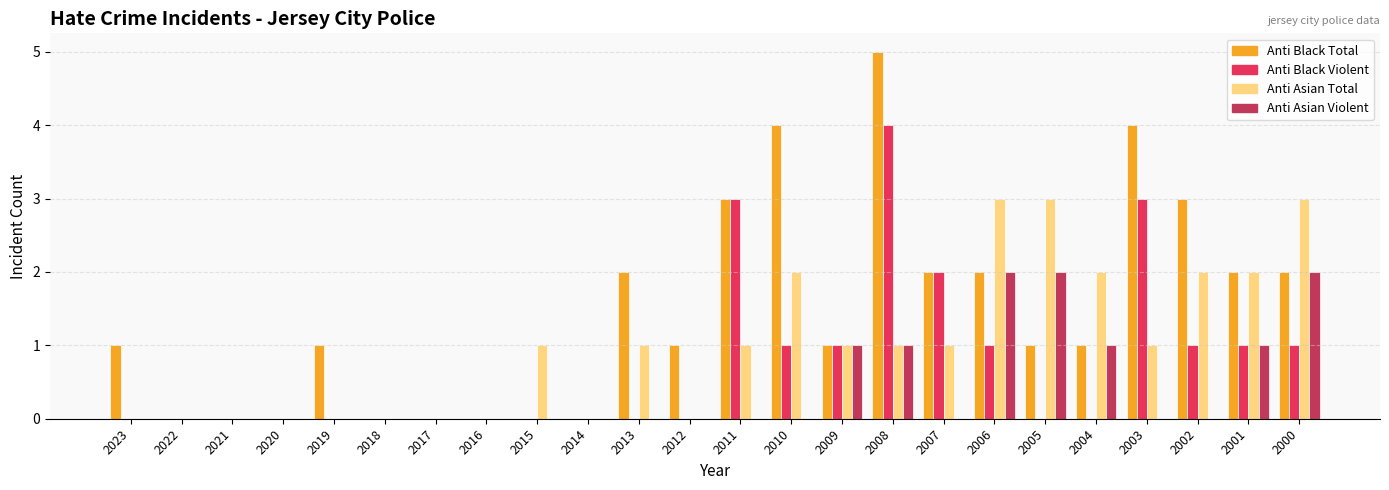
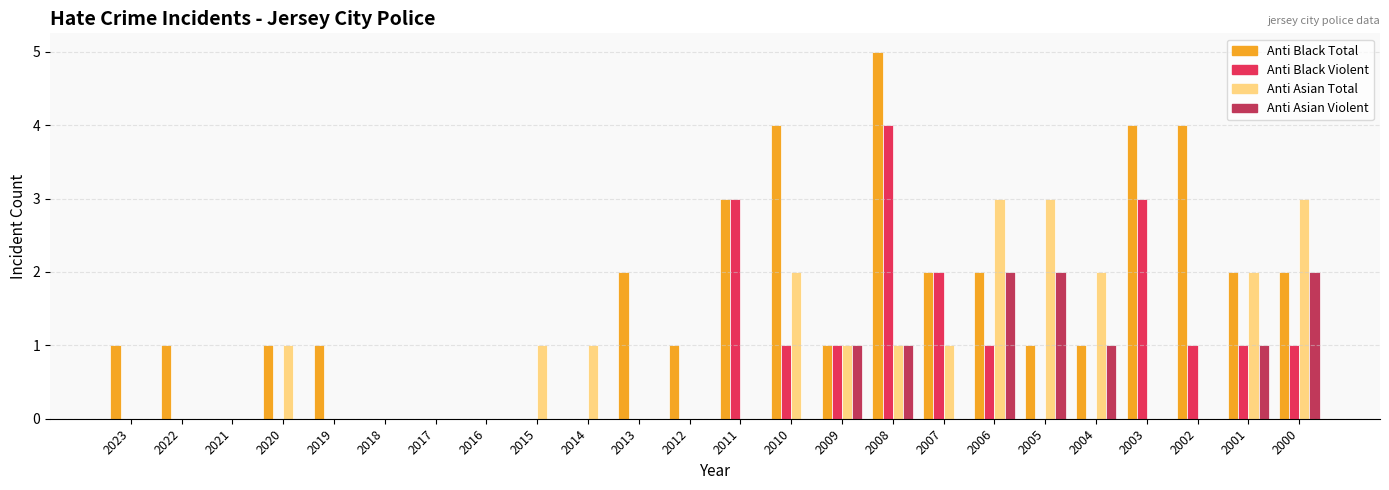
Anti Black Total, 2022: 0 -> 1
Anti Black Total, 2020: 0 -> 1
Anti Asian Total, 2020: 0 -> 1
Anti Asian Total, 2014: 0 -> 1
Anti Asian Total, 2013: 1 -> 0
Anti Asian Total, 2011: 1 -> 0
Anti Asian Total, 2003: 1 -> 0
Anti Black Total, 2002: 3 -> 4
Anti Asian Total, 2002: 2 -> 0
